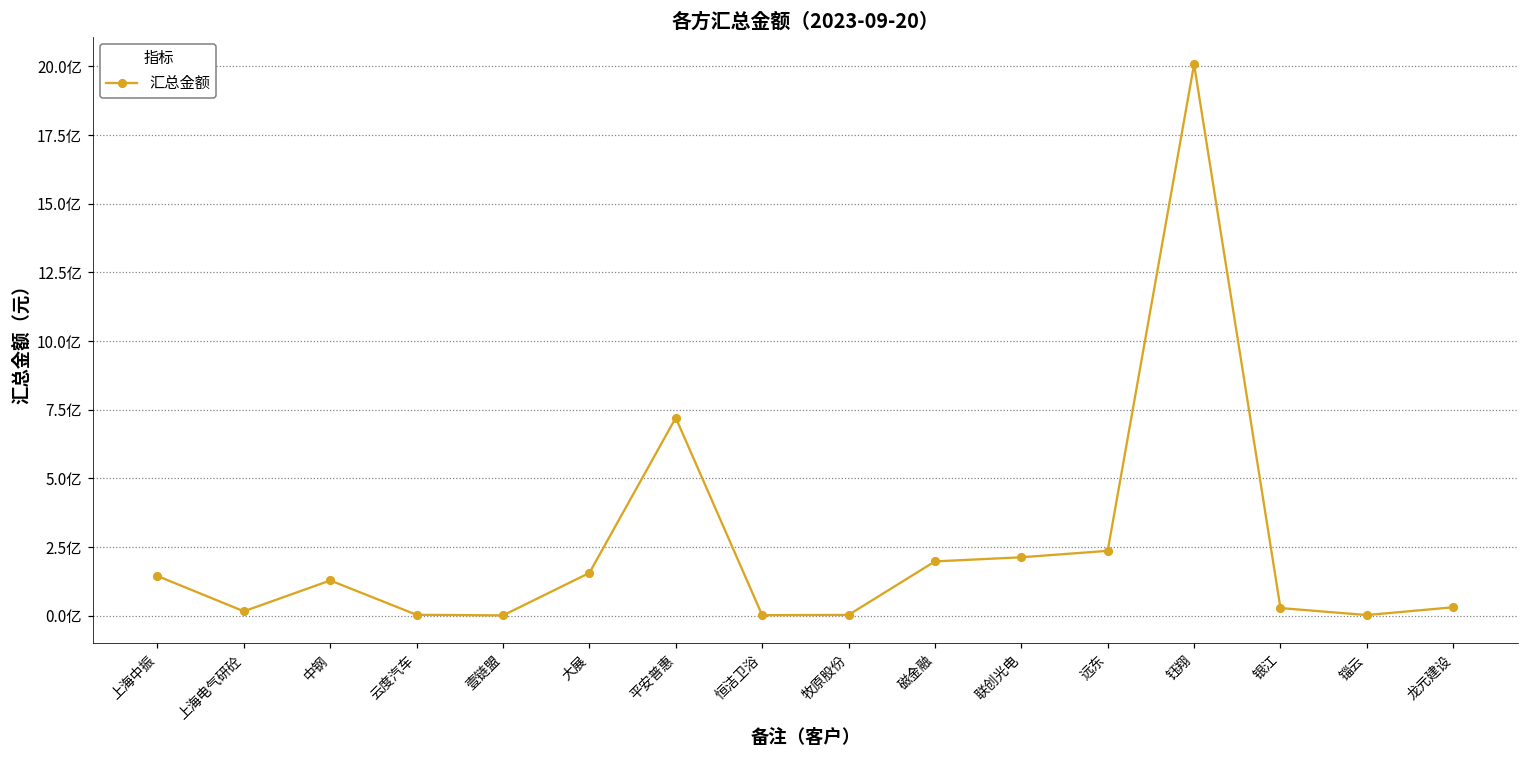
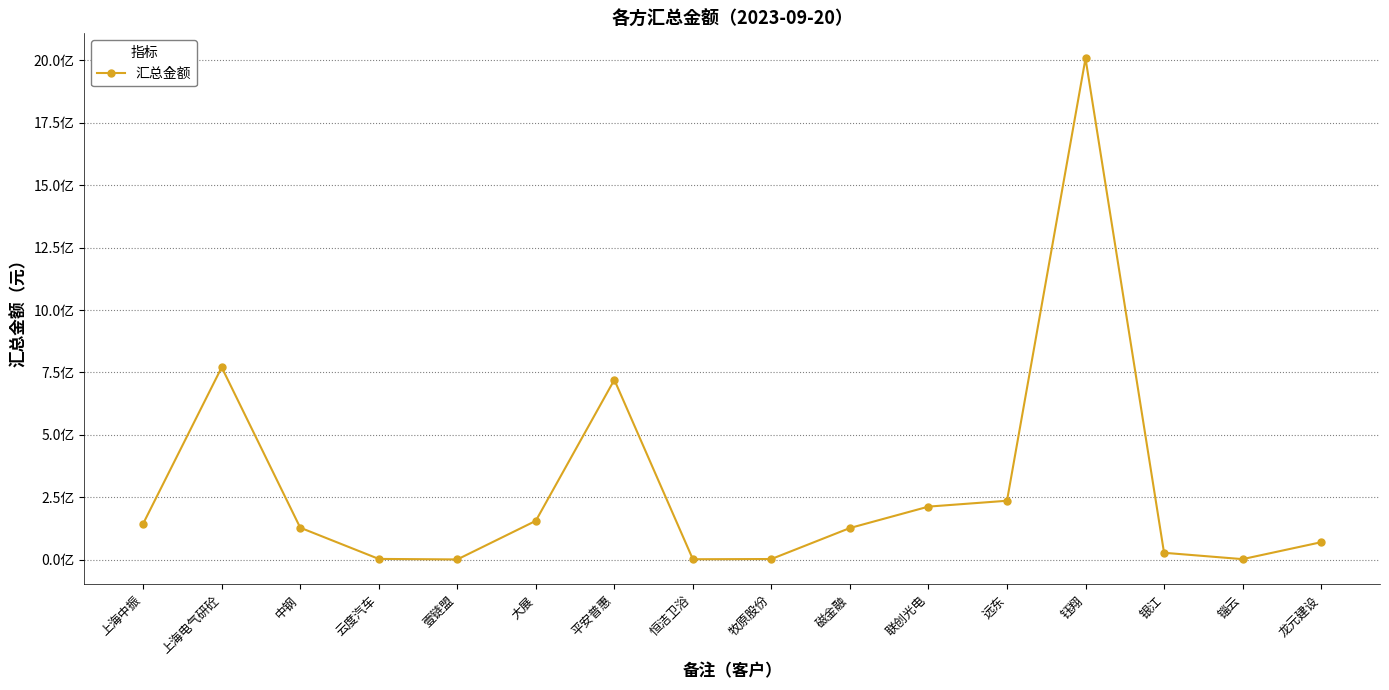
上海电气研砼: 0.2亿 -> 7.7亿
磁金融: 2.0亿 -> 1.3亿
龙元建设: 0.3亿 -> 0.7亿
